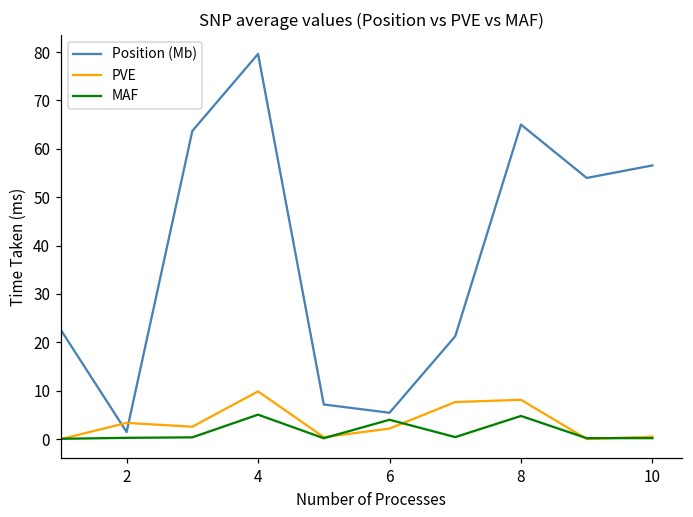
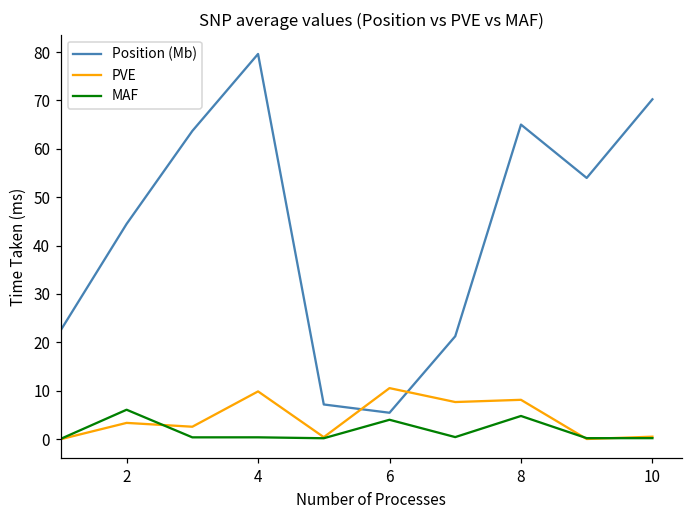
Position (Mb), 2: 1 -> 44
MAF, 2: 0 -> 6
MAF, 4: 5 -> 0
PVE, 6: 2 -> 11
Position (Mb), 10: 57 -> 70
